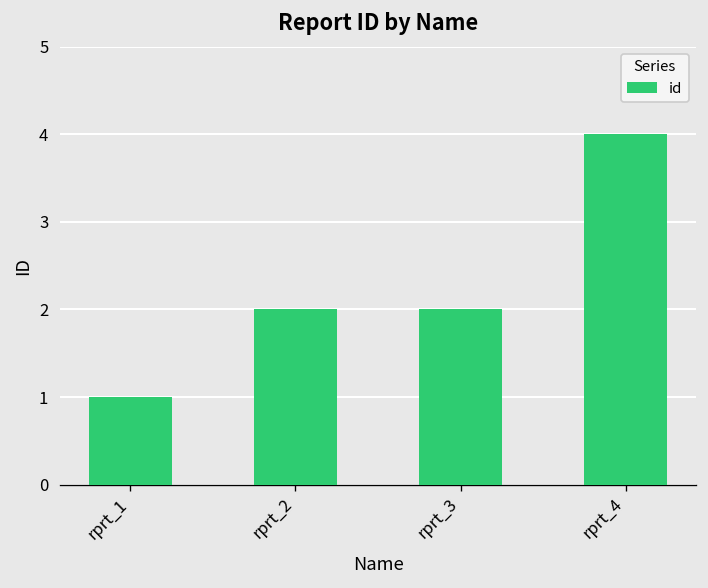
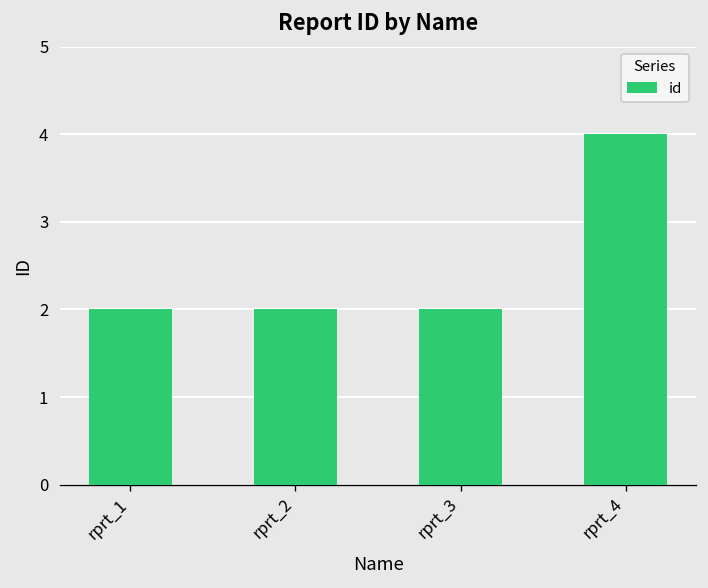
rprt_1: 1 -> 2
